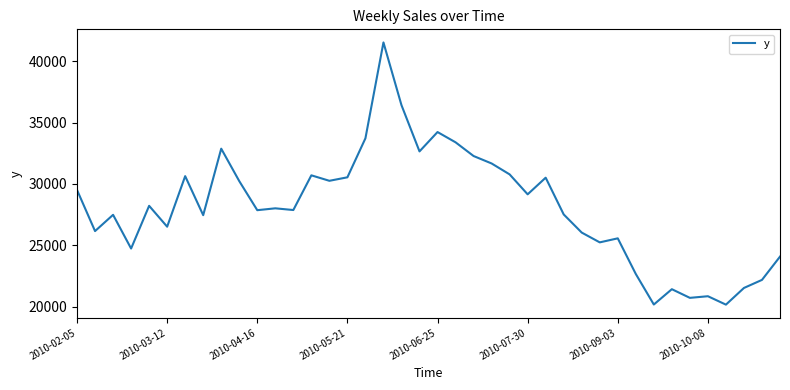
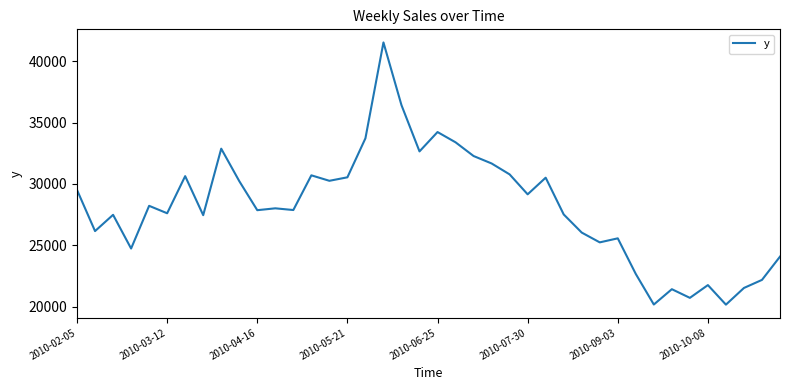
2010-03-12: 26500 -> 27600
2010-10-08: 20900 -> 21800
